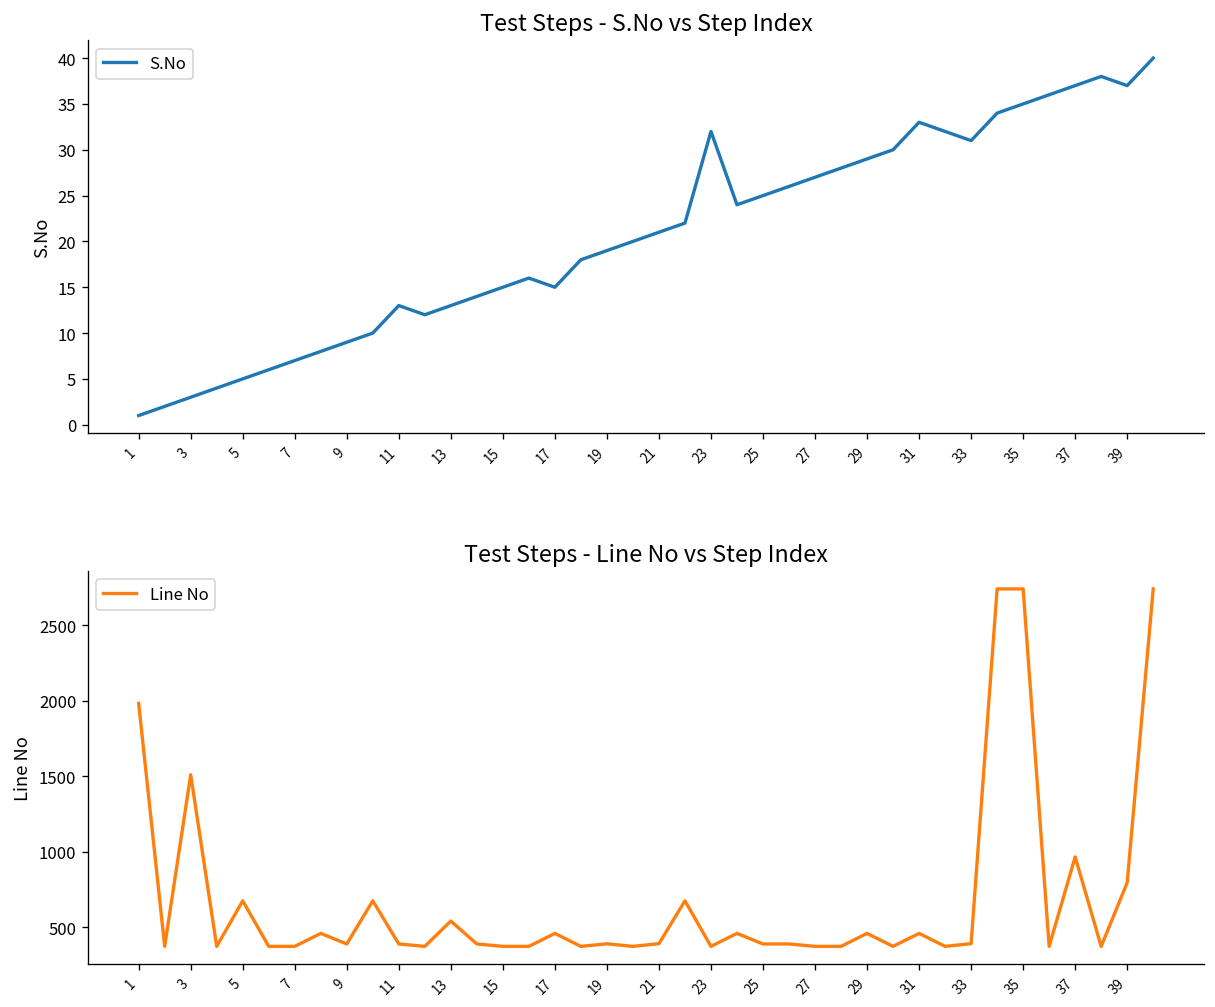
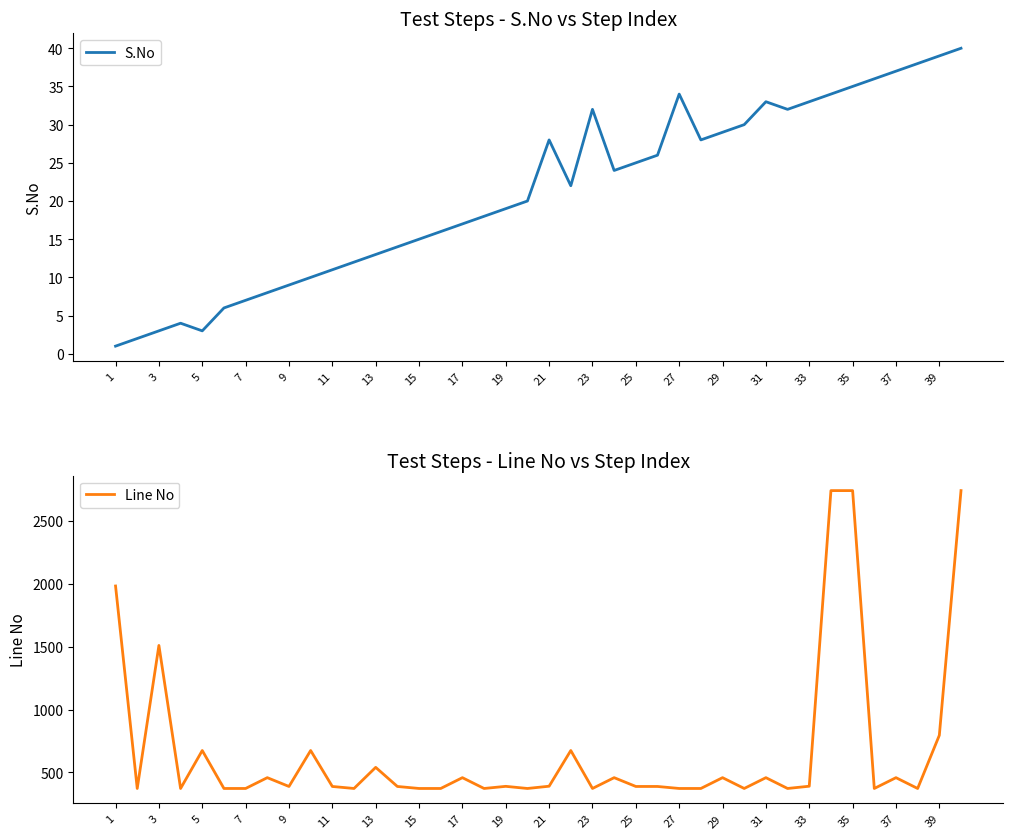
Test Steps - S.No vs Step Index, 5: 5 -> 3
Test Steps - S.No vs Step Index, 11: 13 -> 11
Test Steps - S.No vs Step Index, 17: 15 -> 17
Test Steps - S.No vs Step Index, 21: 21 -> 28
Test Steps - S.No vs Step Index, 27: 27 -> 34
Test Steps - S.No vs Step Index, 33: 31 -> 33
Test Steps - S.No vs Step Index, 39: 37 -> 39
Test Steps - Line No vs Step Index, 37: 970 -> 460
